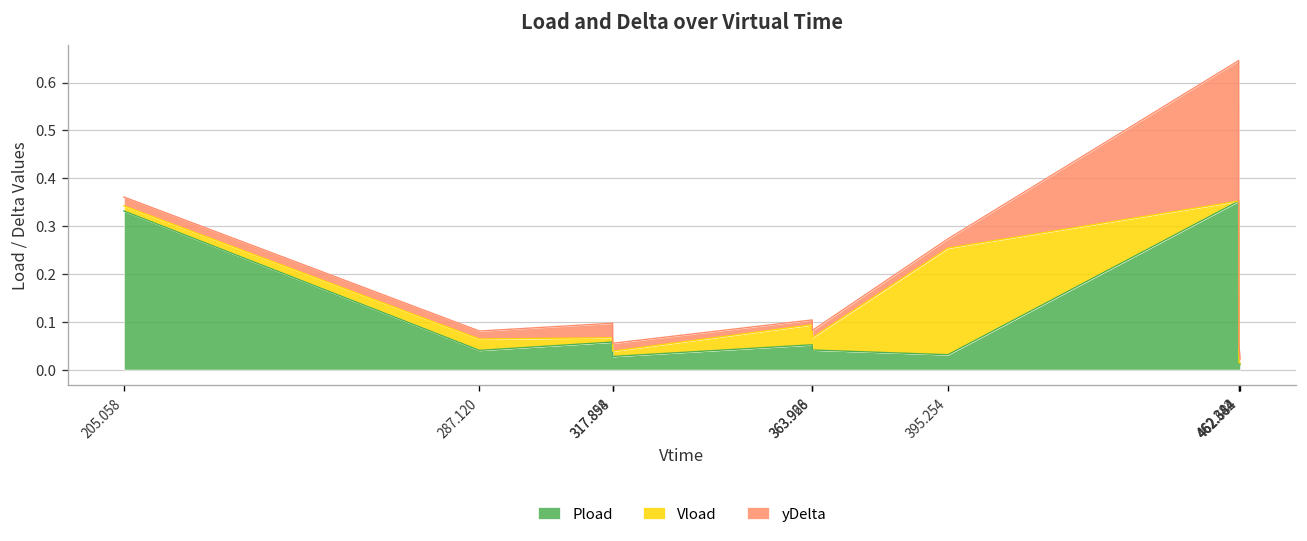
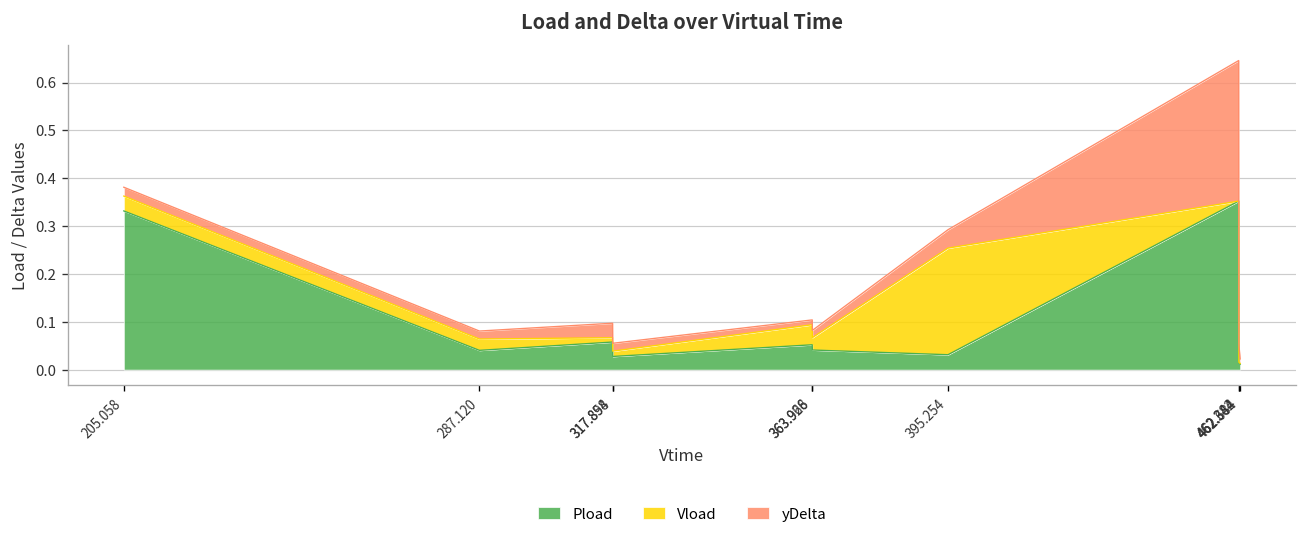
Vload, 205.058: 0.01 -> 0.03
yDelta, 395.254: 0.02 -> 0.04
